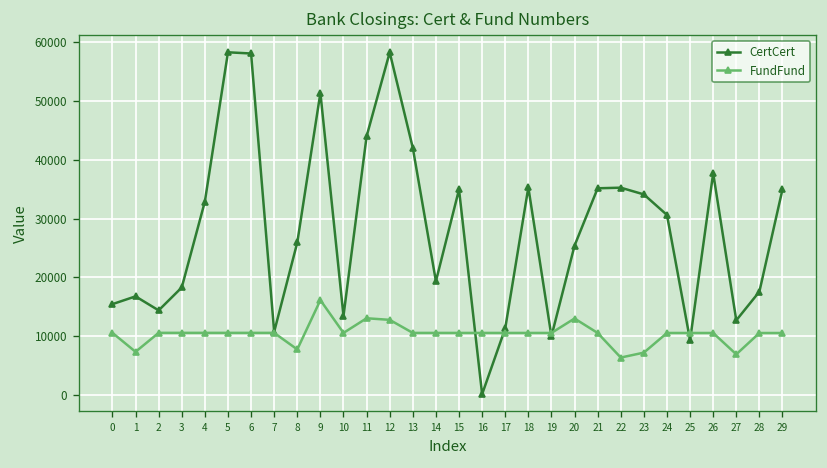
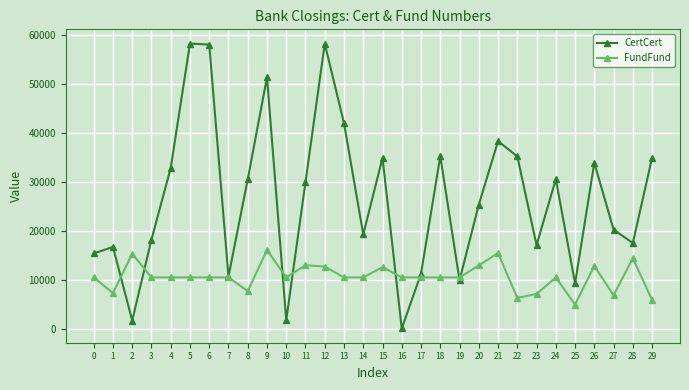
CertCert, 2: 14000 -> 2000
FundFund, 2: 11000 -> 15000
CertCert, 8: 26000 -> 31000
CertCert, 10: 13000 -> 2000
CertCert, 11: 44000 -> 30000
FundFund, 15: 11000 -> 13000
CertCert, 21: 35000 -> 38000
FundFund, 21: 11000 -> 16000
CertCert, 23: 34000 -> 17000
FundFund, 25: 11000 -> 5000
CertCert, 26: 38000 -> 34000
FundFund, 26: 11000 -> 13000
CertCert, 27: 13000 -> 20000
FundFund, 28: 11000 -> 14000
FundFund, 29: 11000 -> 6000
